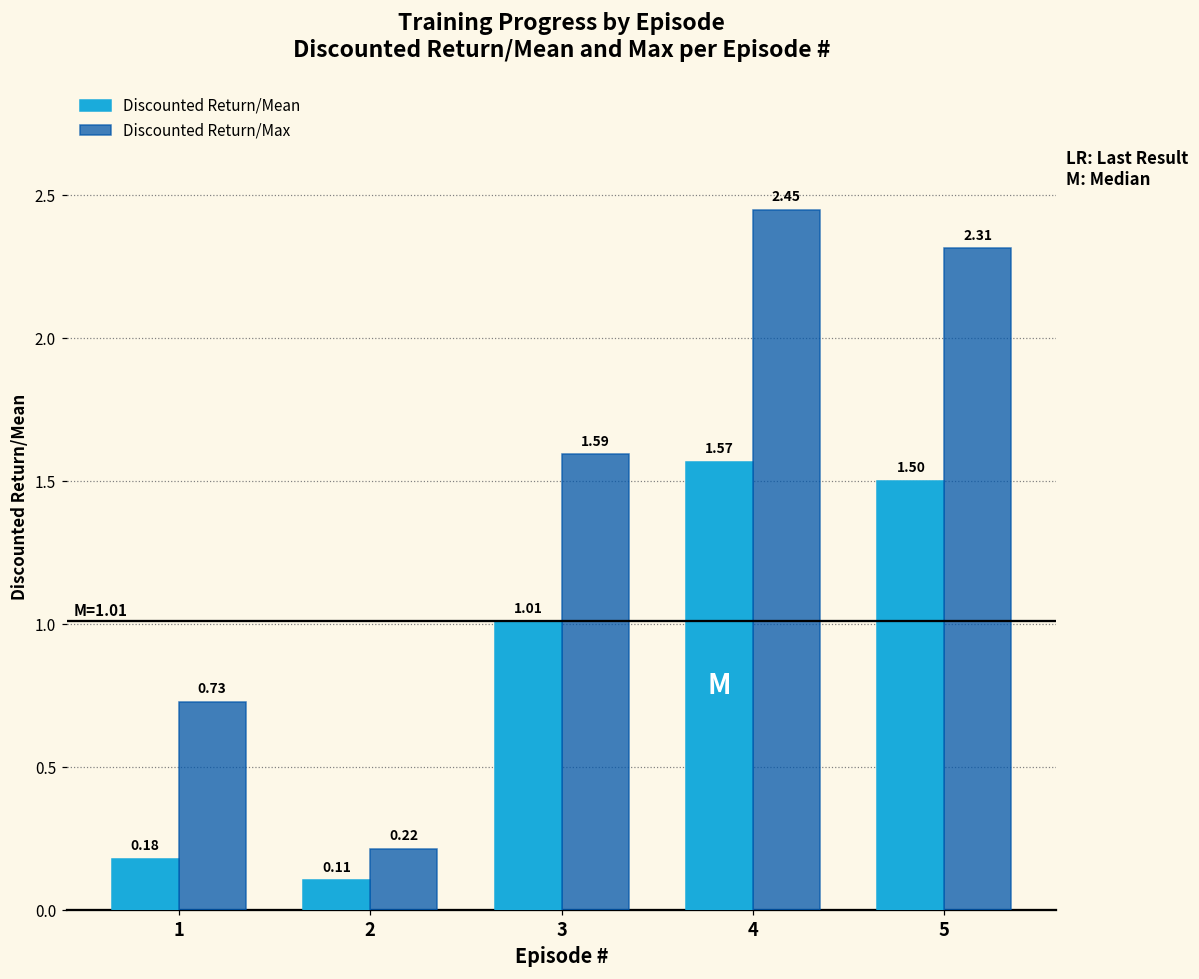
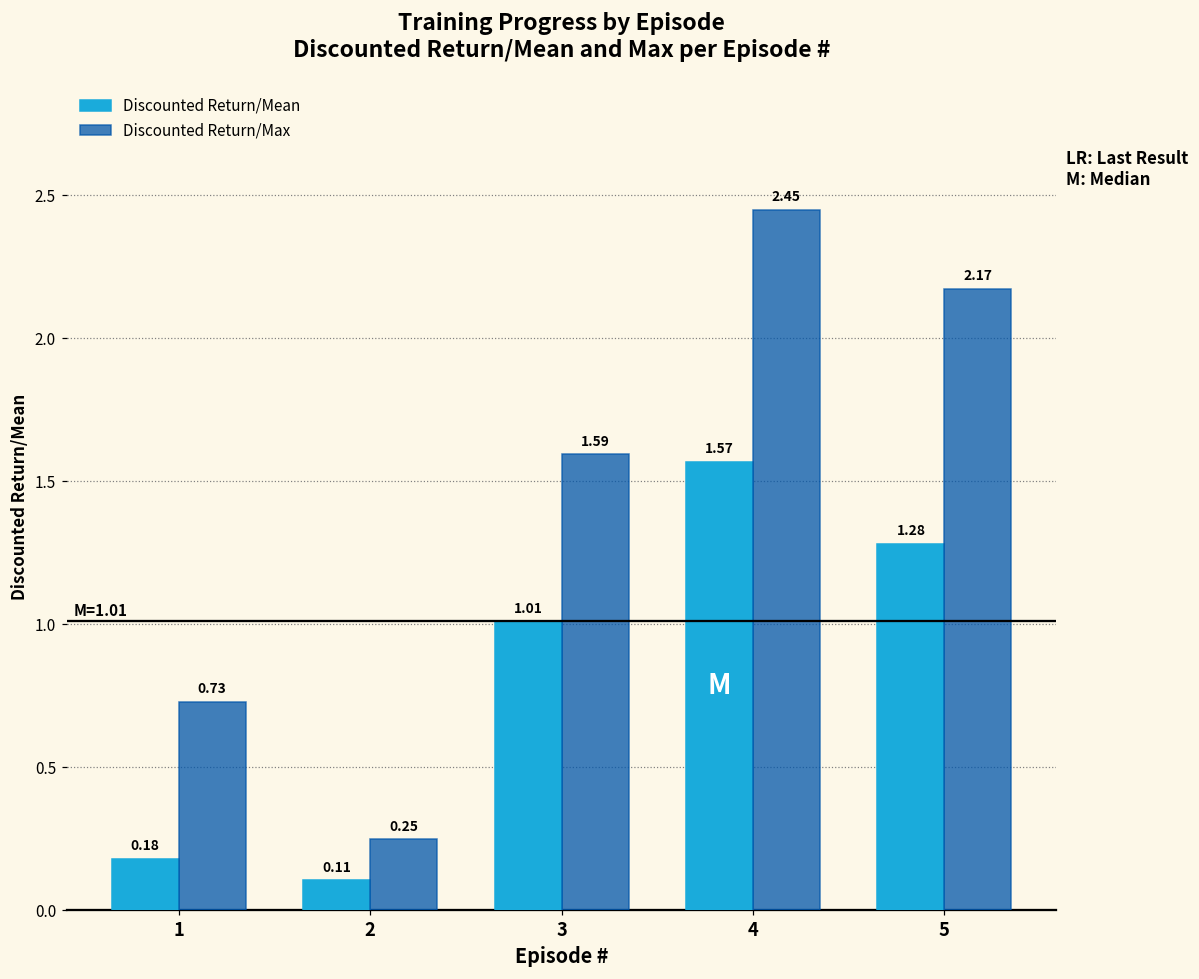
Discounted Return/Max, 2: 0.22 -> 0.25
Discounted Return/Mean, 5: 1.50 -> 1.28
Discounted Return/Max, 5: 2.31 -> 2.17
